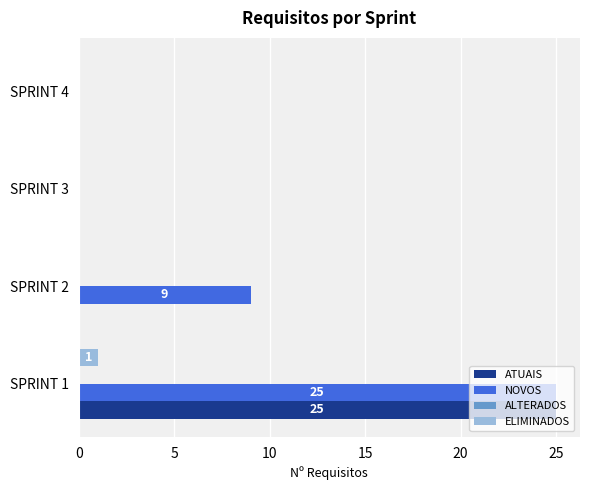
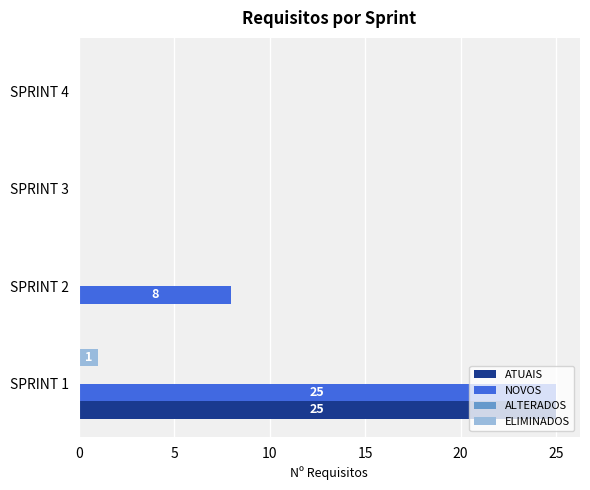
NOVOS, SPRINT 2: 9 -> 8
